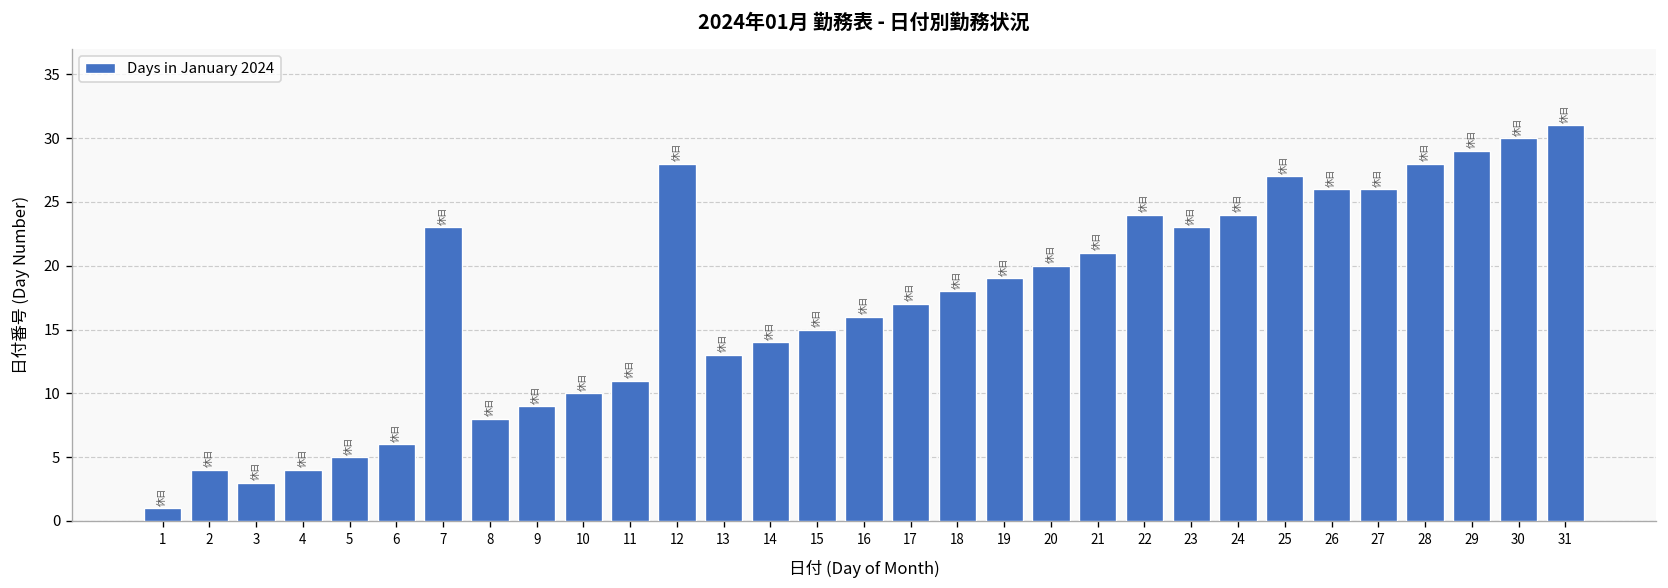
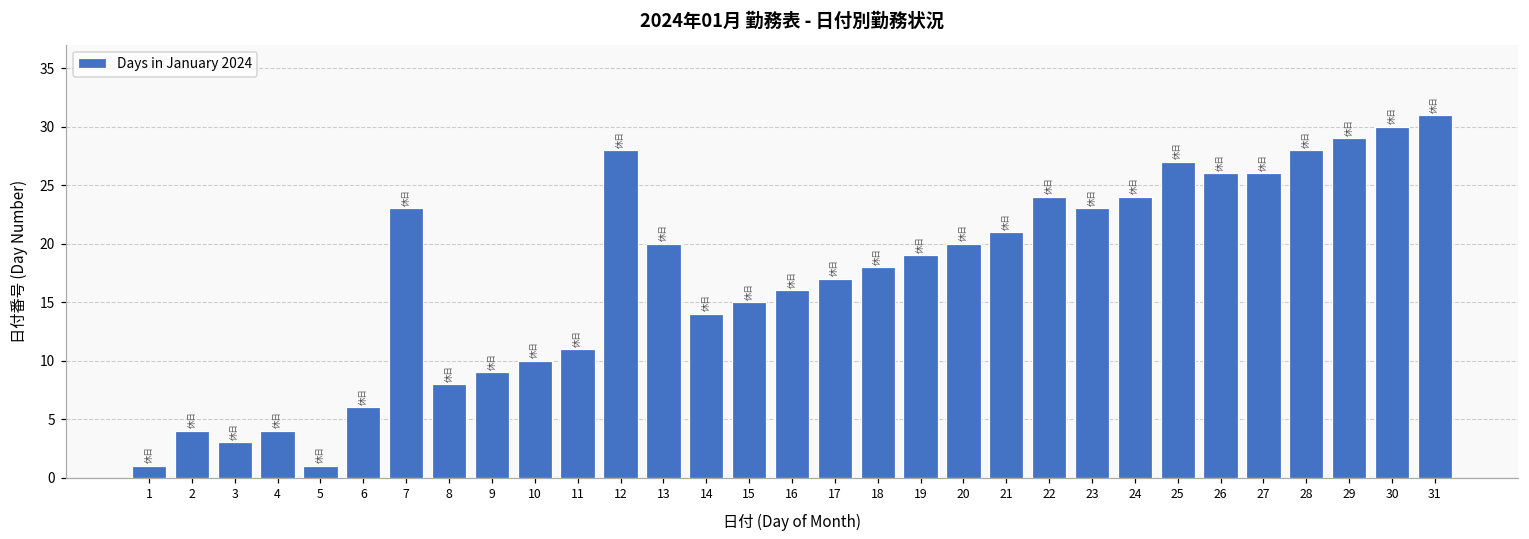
5: 5 -> 1
13: 13 -> 20
